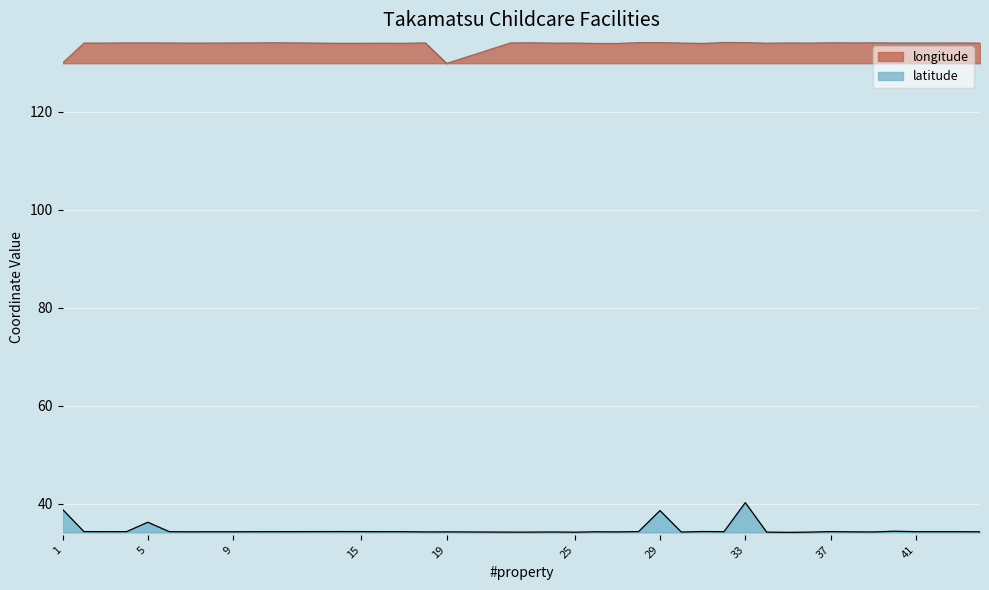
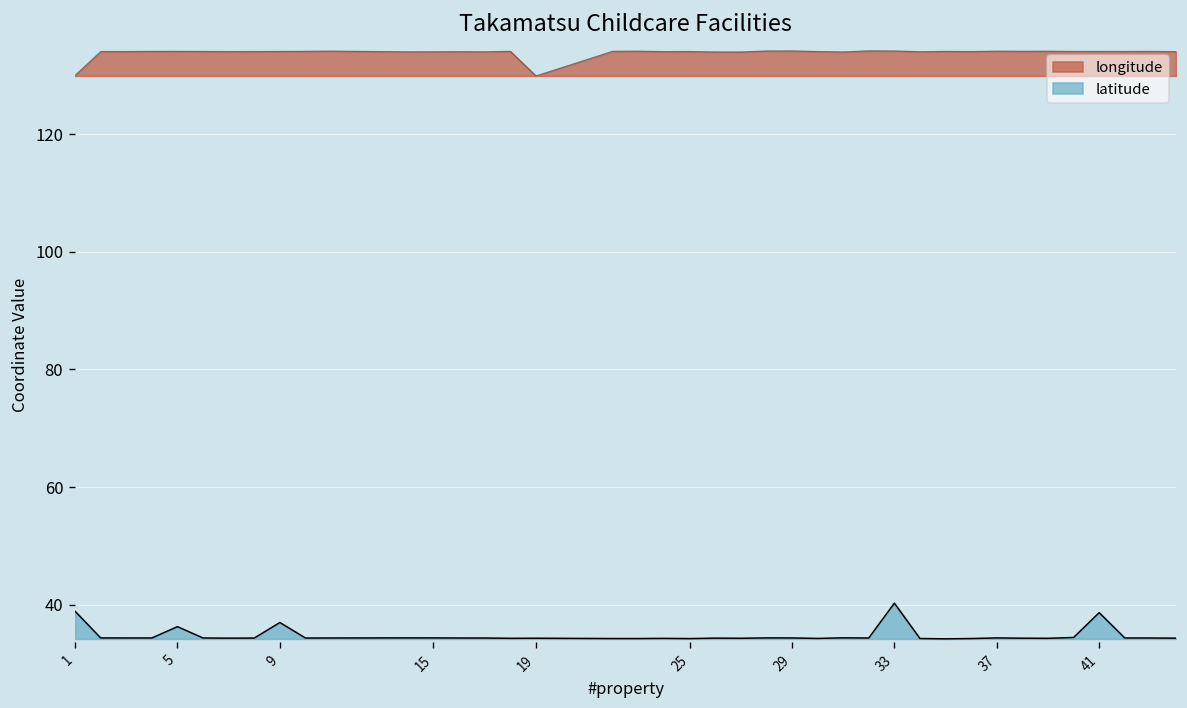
latitude, 9: 34 -> 37
latitude, 29: 39 -> 34
latitude, 41: 34 -> 39
